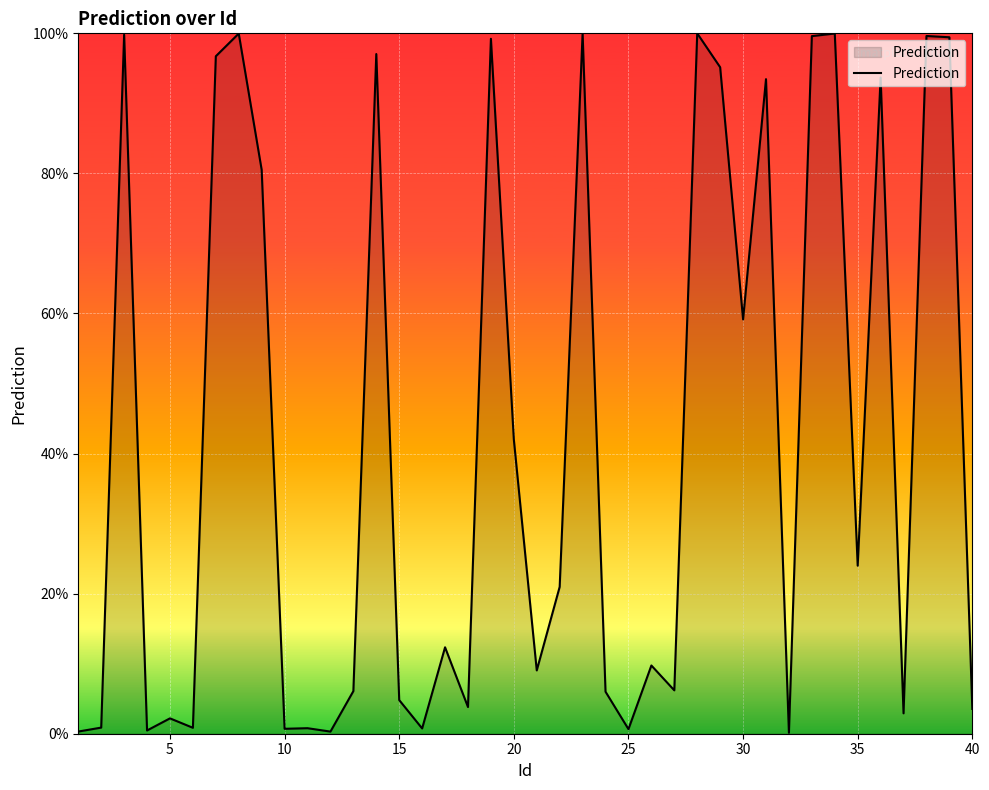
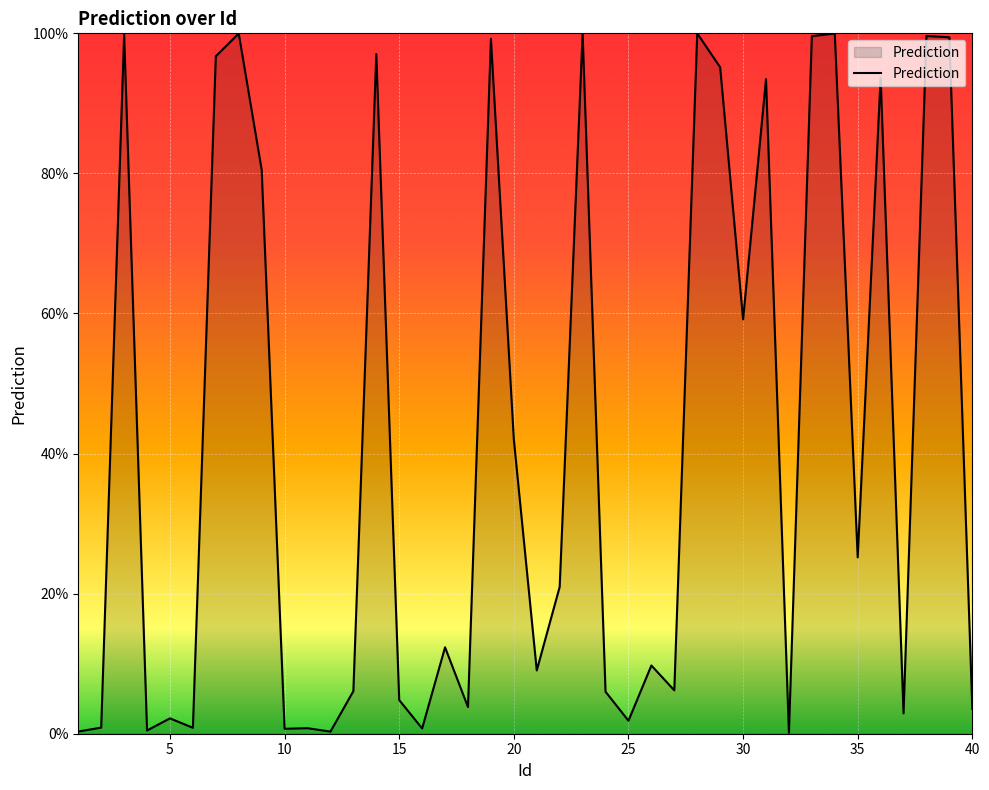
25: 1% -> 2%
35: 24% -> 25%
